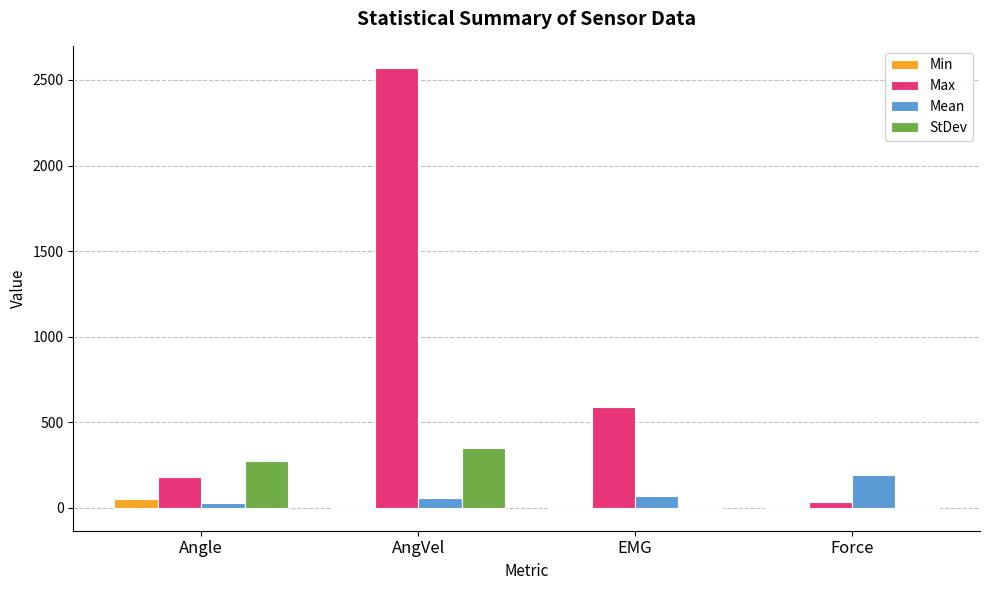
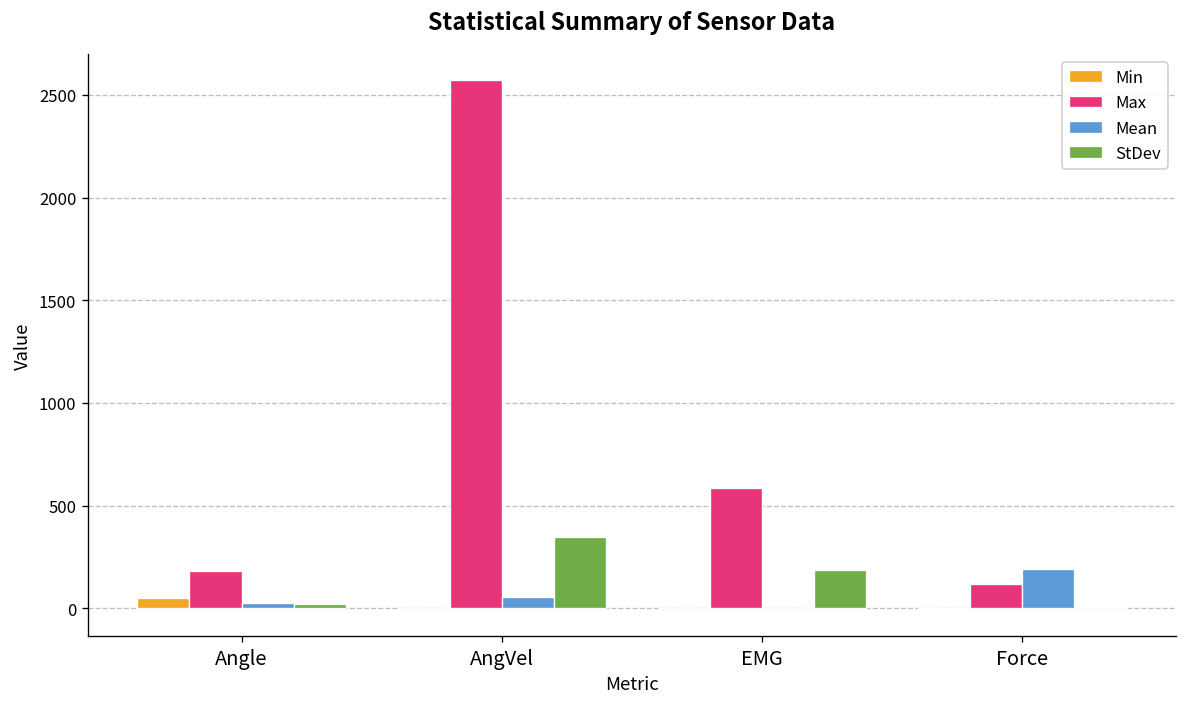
StDev, Angle: 270 -> 20
Mean, EMG: 70 -> 0
StDev, EMG: 0 -> 190
Max, Force: 30 -> 120
